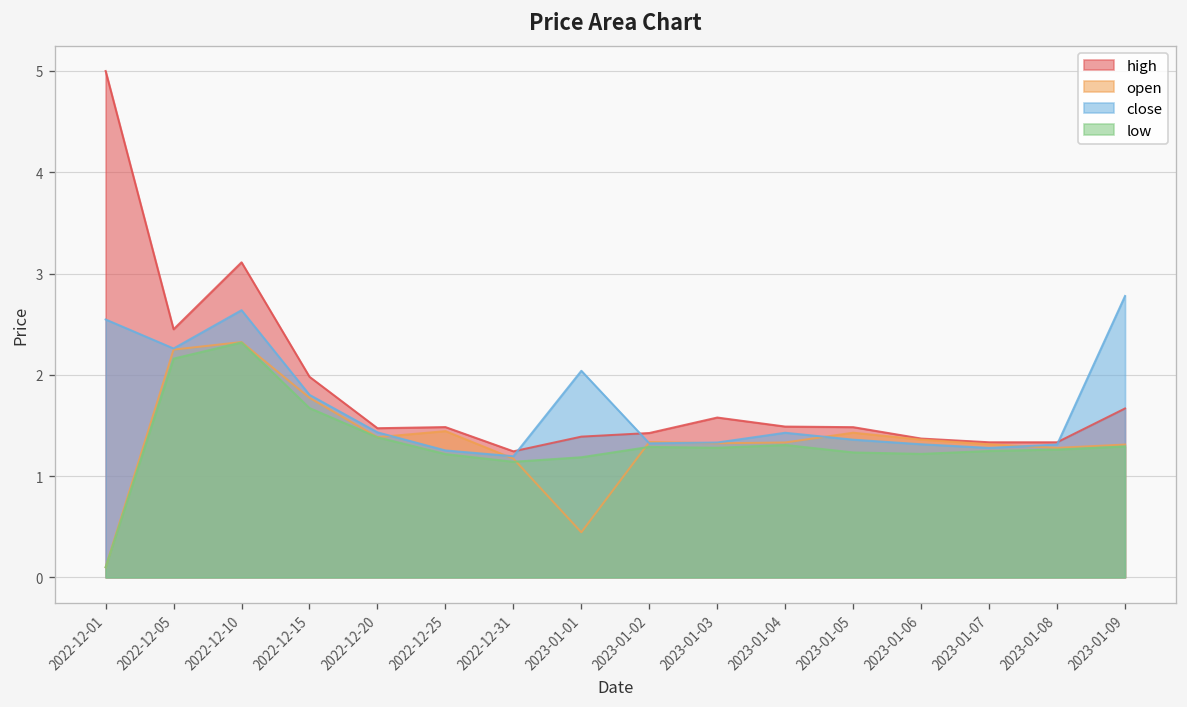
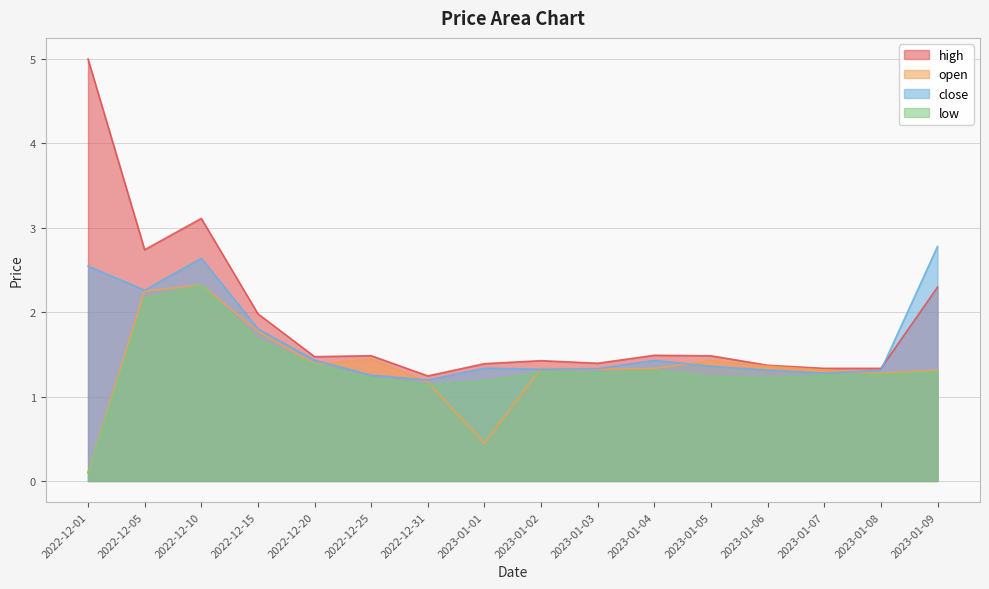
high, 2022-12-05: 2.5 -> 2.7
close, 2023-01-01: 2.0 -> 1.3
high, 2023-01-03: 1.6 -> 1.4
high, 2023-01-09: 1.7 -> 2.3
